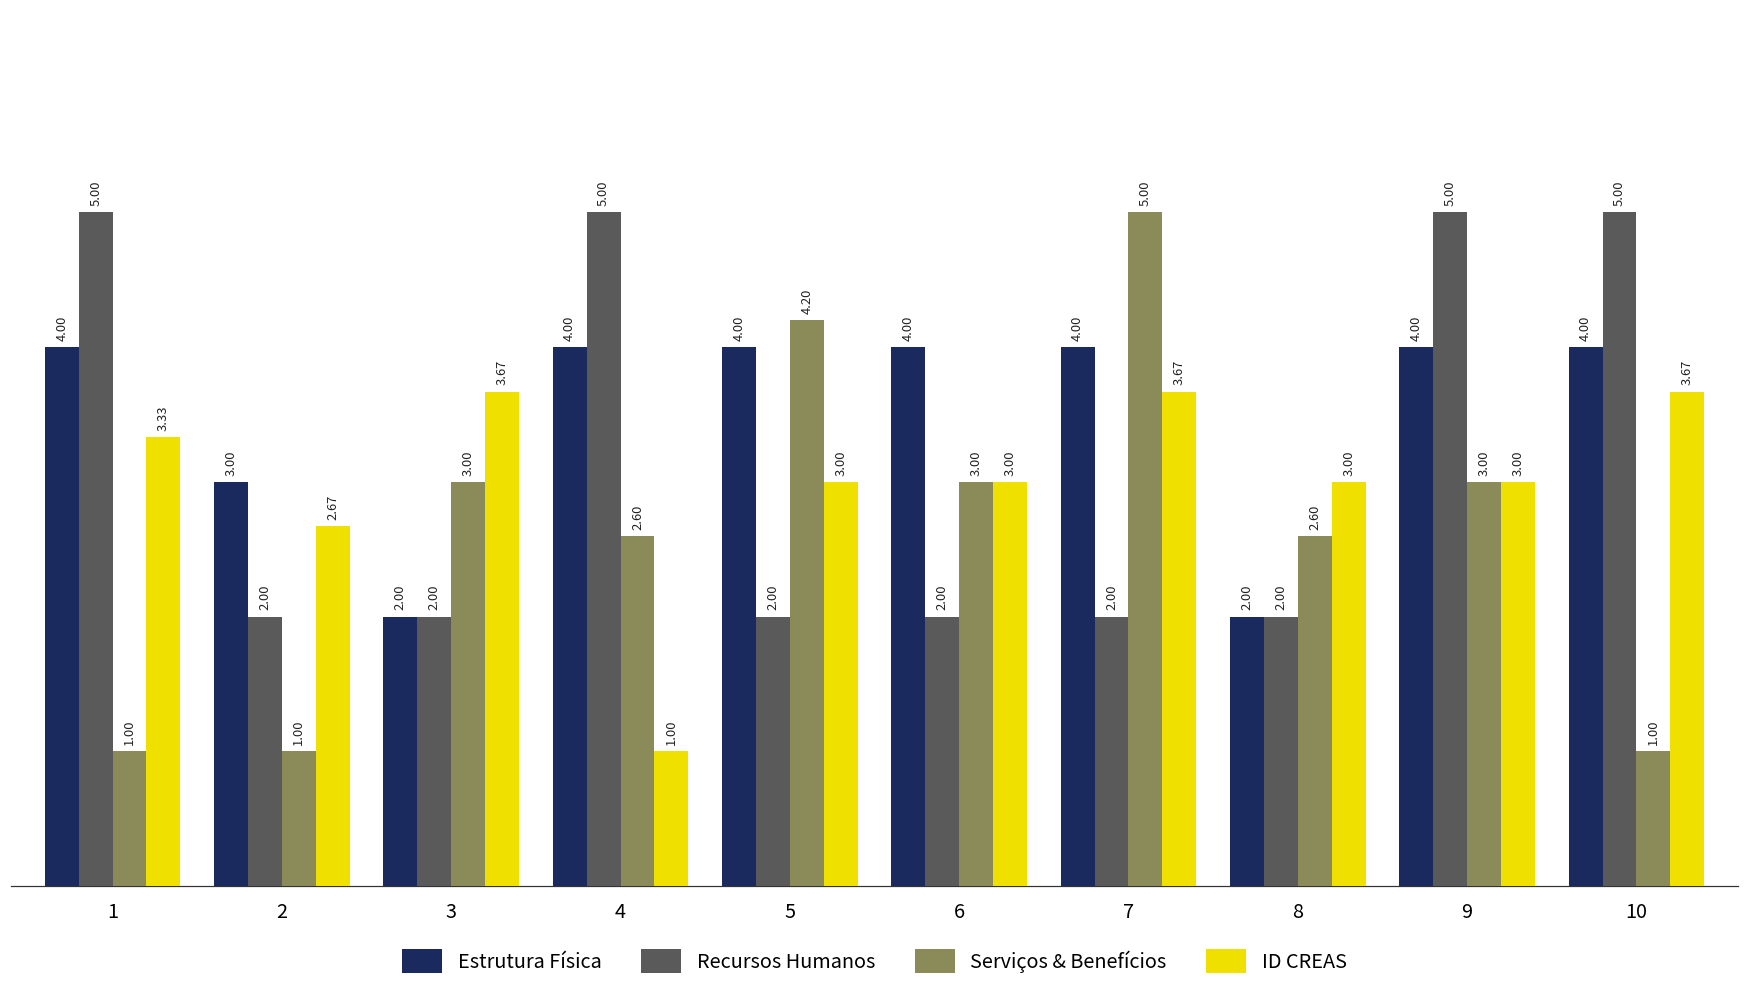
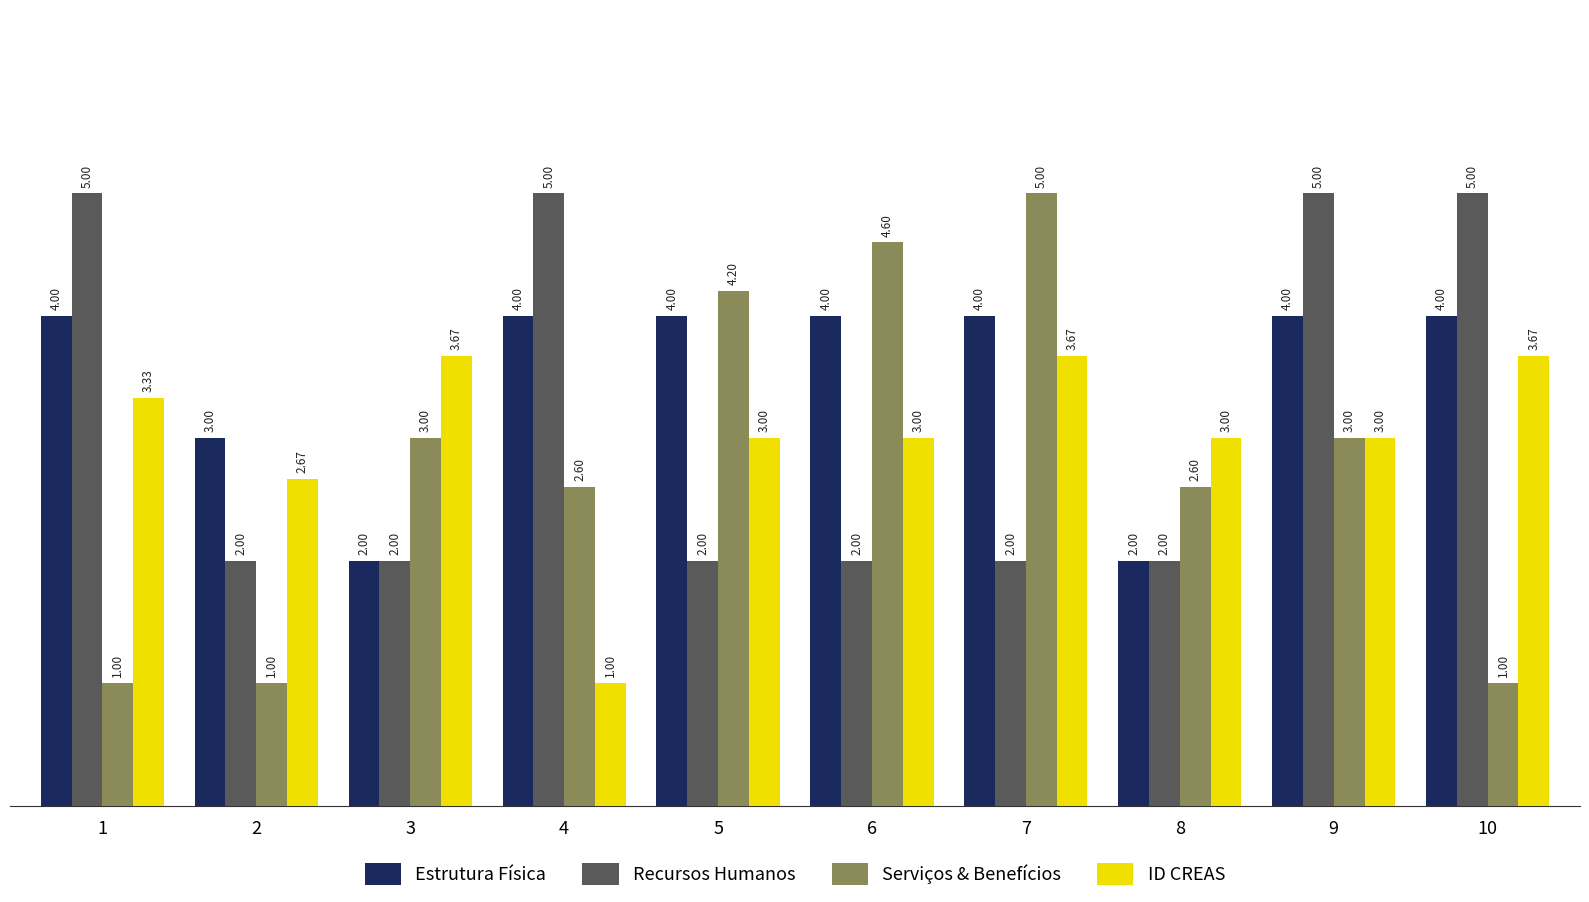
Serviços & Benefícios, 6: 3.00 -> 4.60
